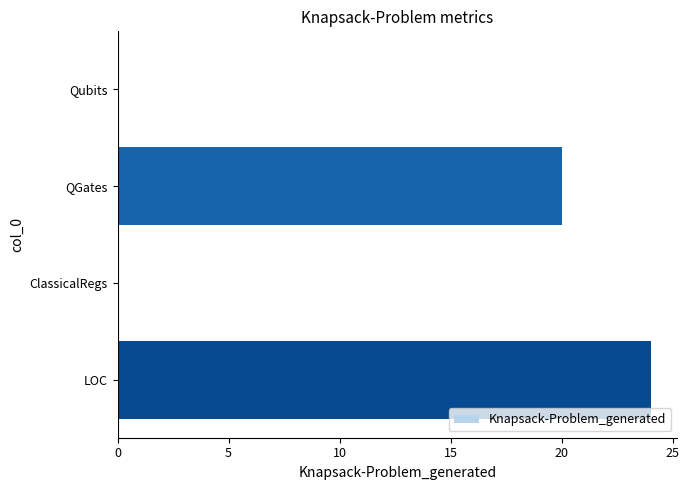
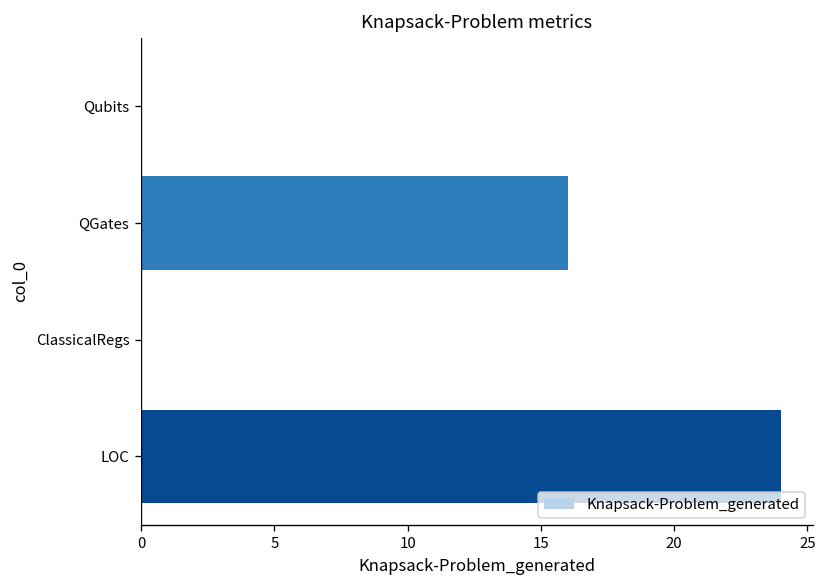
QGates: 20 -> 16
